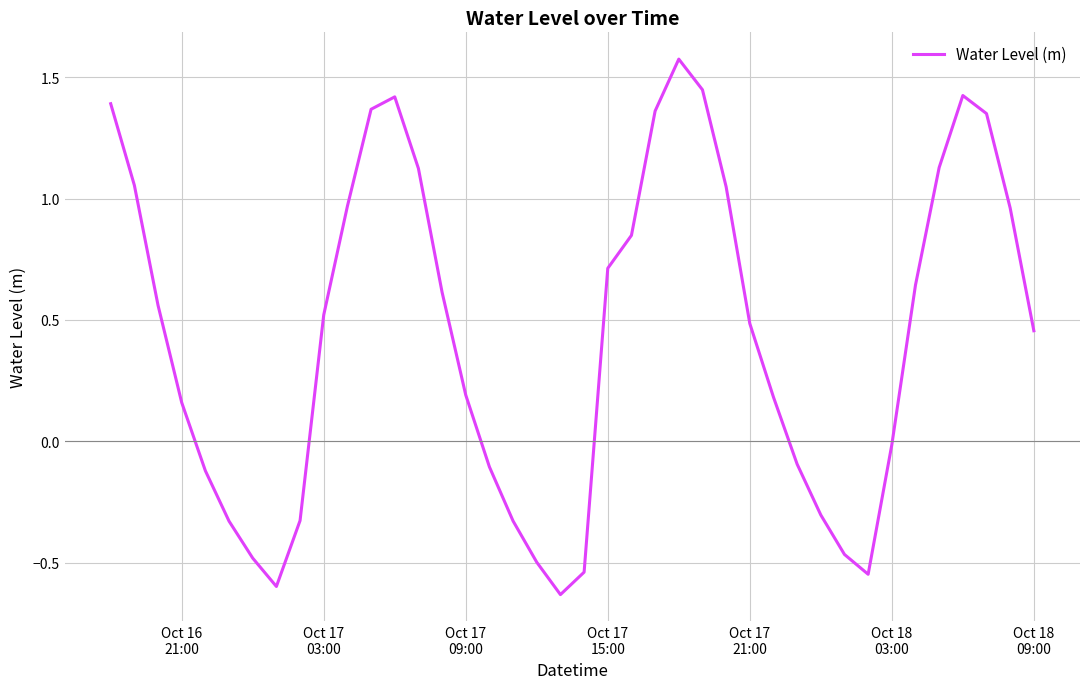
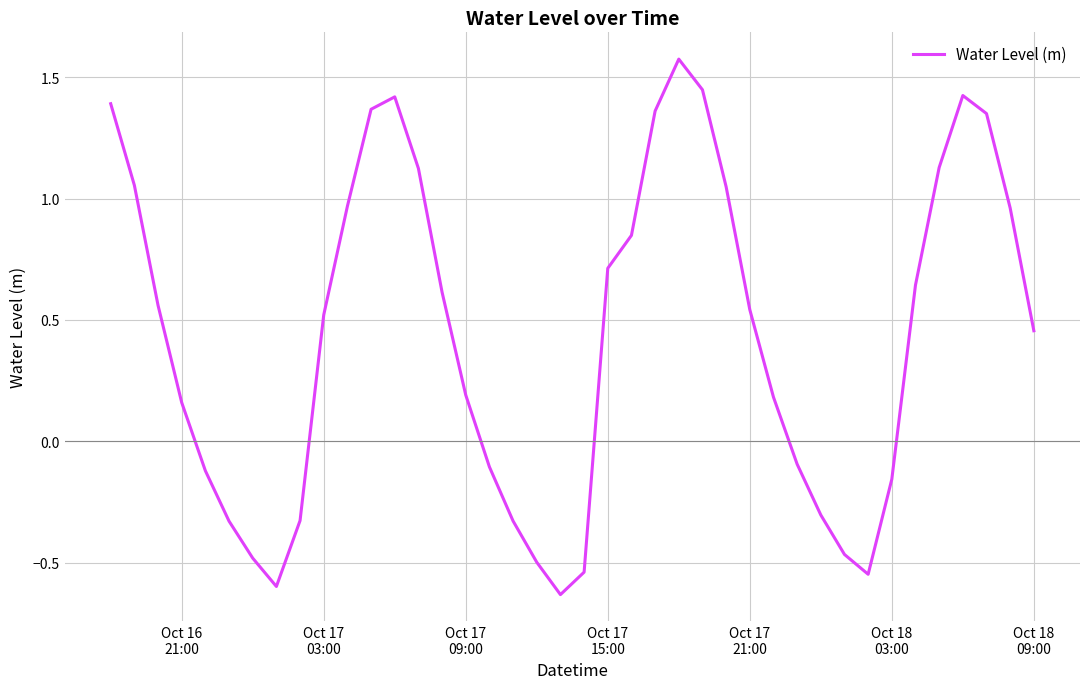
Oct 17 21:00: 0.49 -> 0.54
Oct 18 03:00: -0.01 -> -0.16
